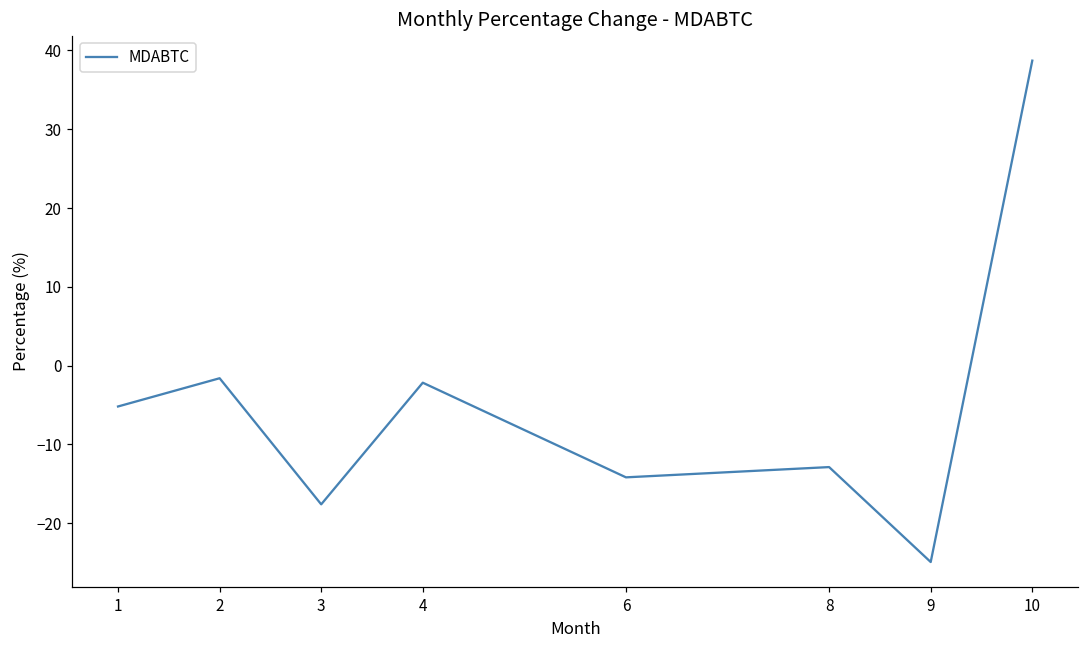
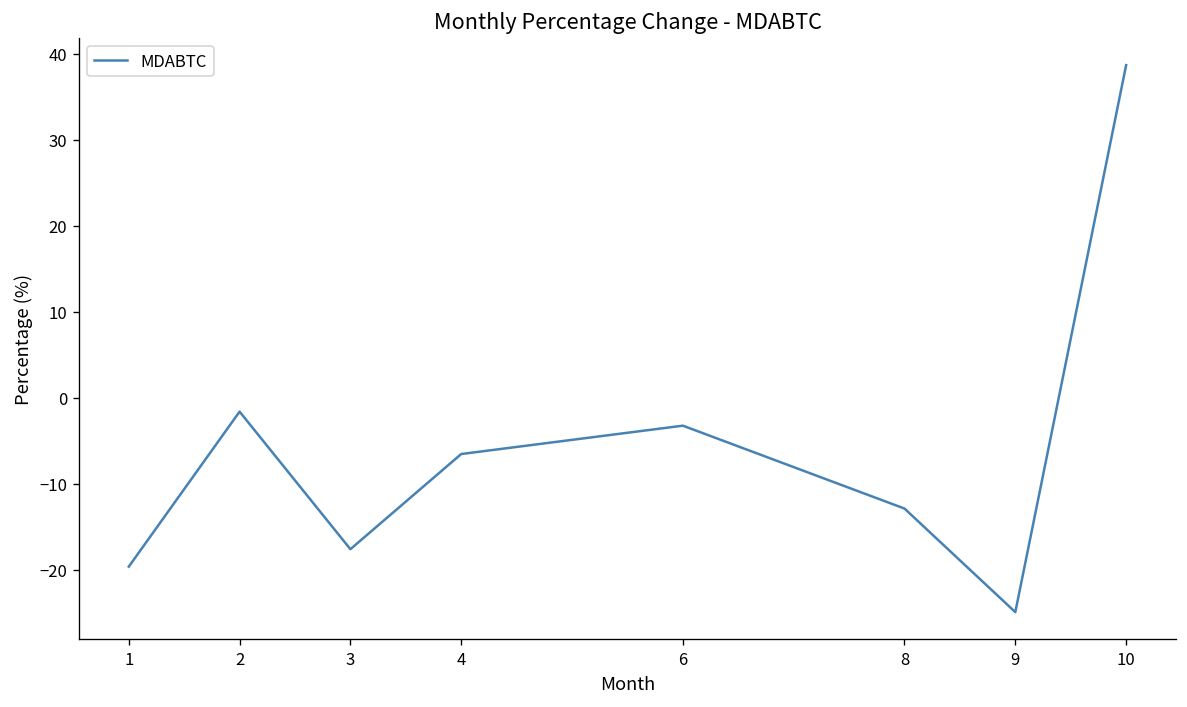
1: -5 -> -20
4: -2 -> -7
6: -14 -> -3
